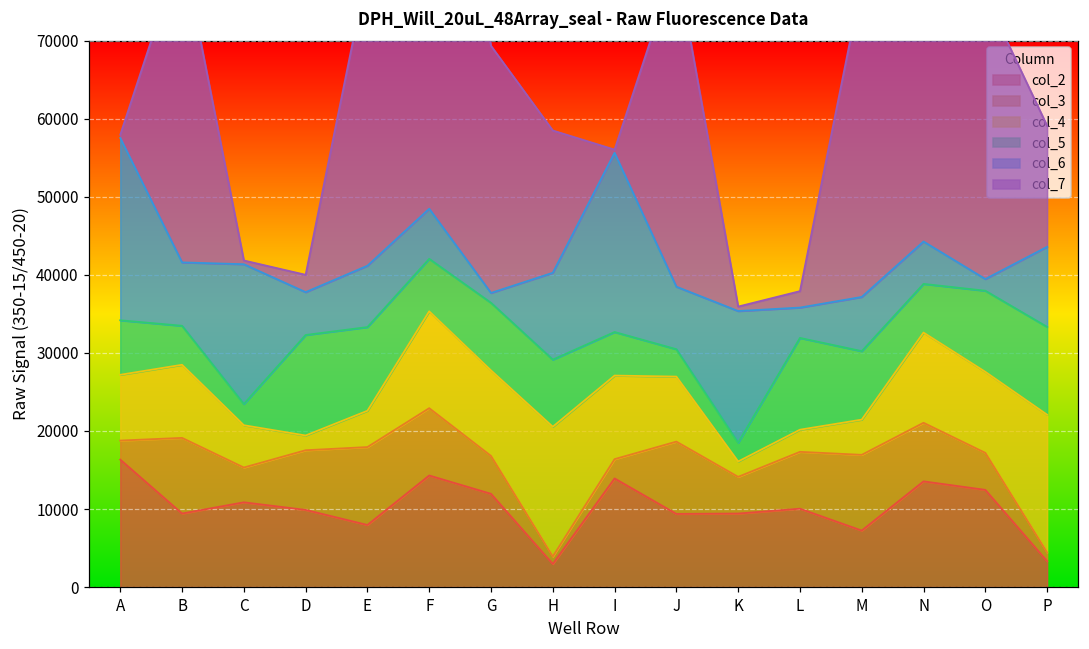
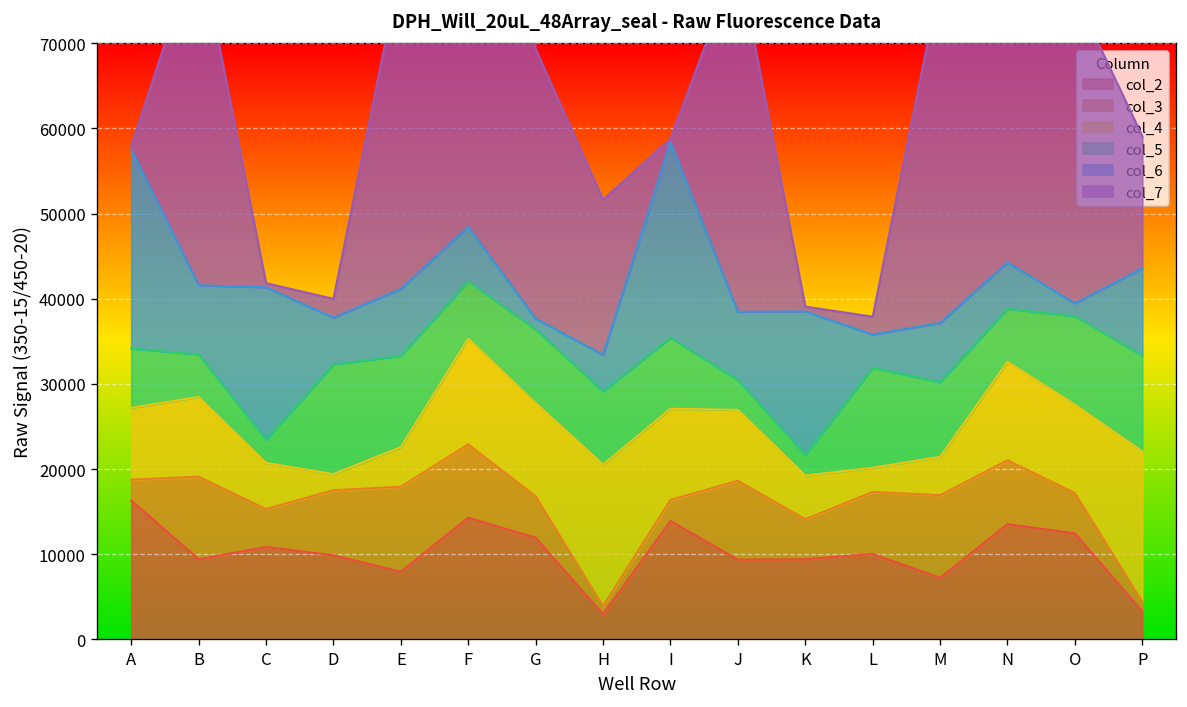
col_6, H: 11000 -> 4000
col_5, I: 6000 -> 8000
col_4, K: 2000 -> 5000
